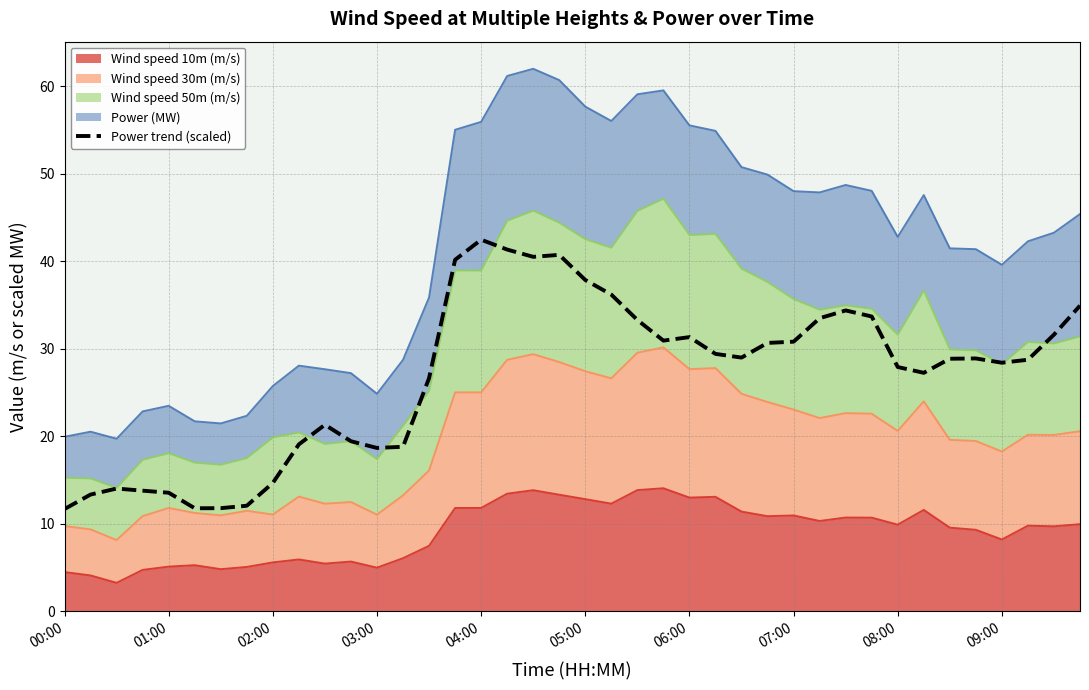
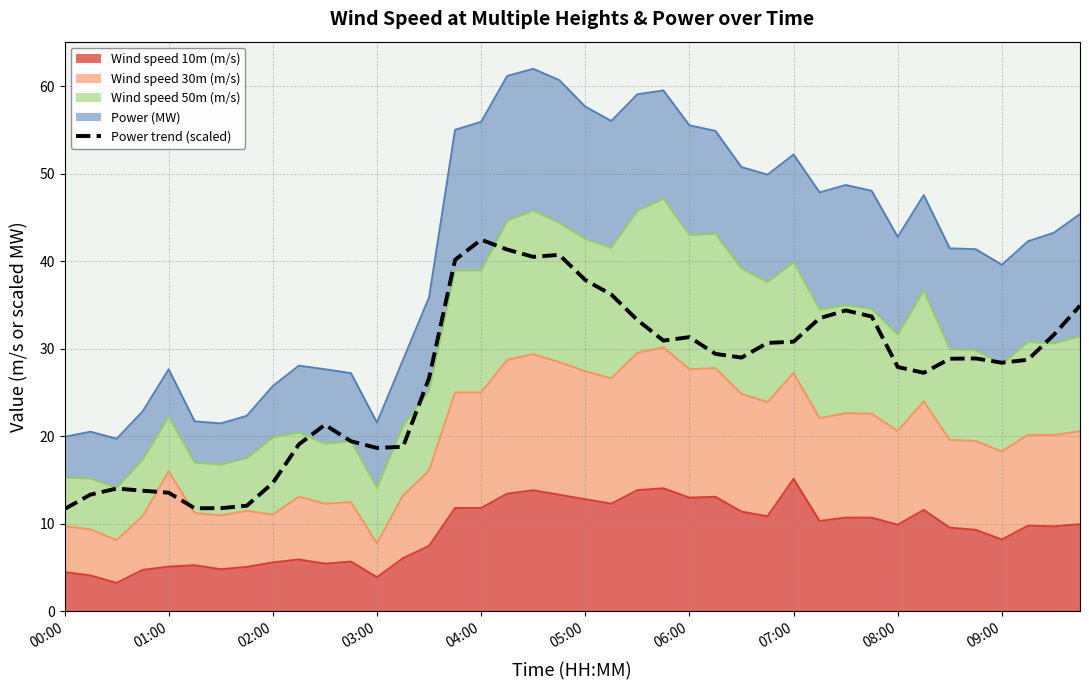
Wind speed 30m (m/s), 01:00: 7 -> 11
Wind speed 10m (m/s), 03:00: 5 -> 4
Wind speed 30m (m/s), 03:00: 6 -> 4
Wind speed 10m (m/s), 07:00: 11 -> 15
